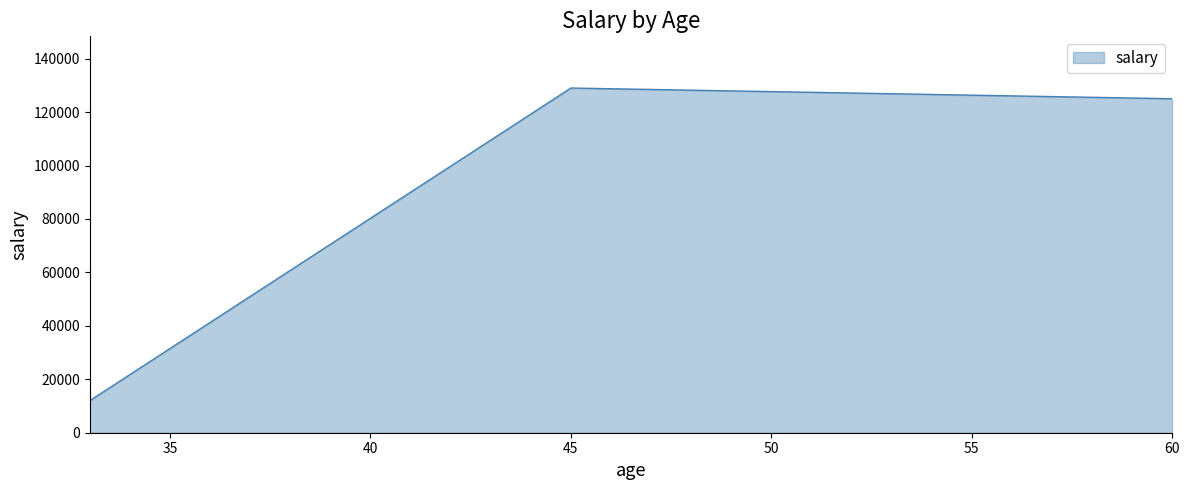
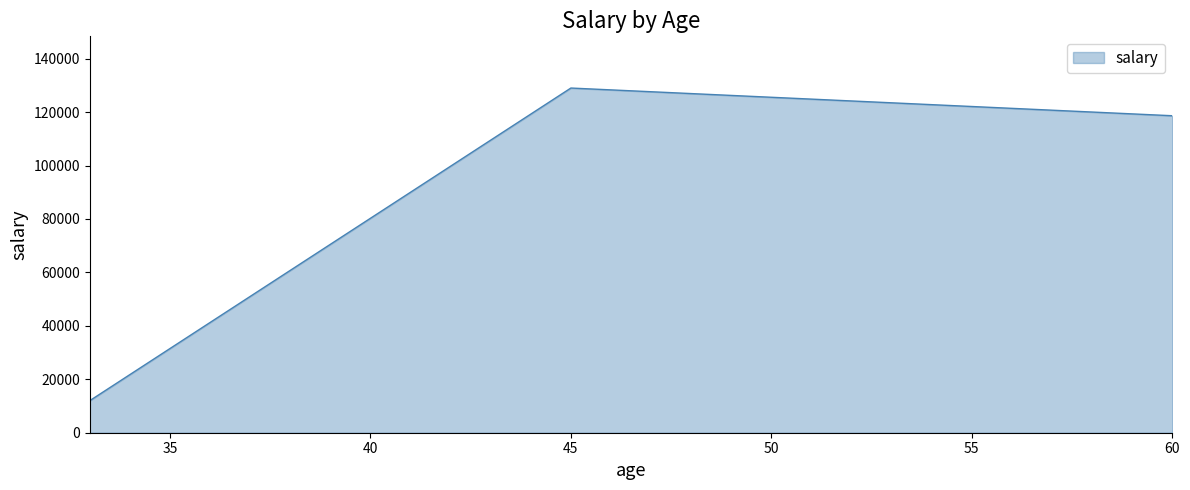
60: 125000 -> 119000
